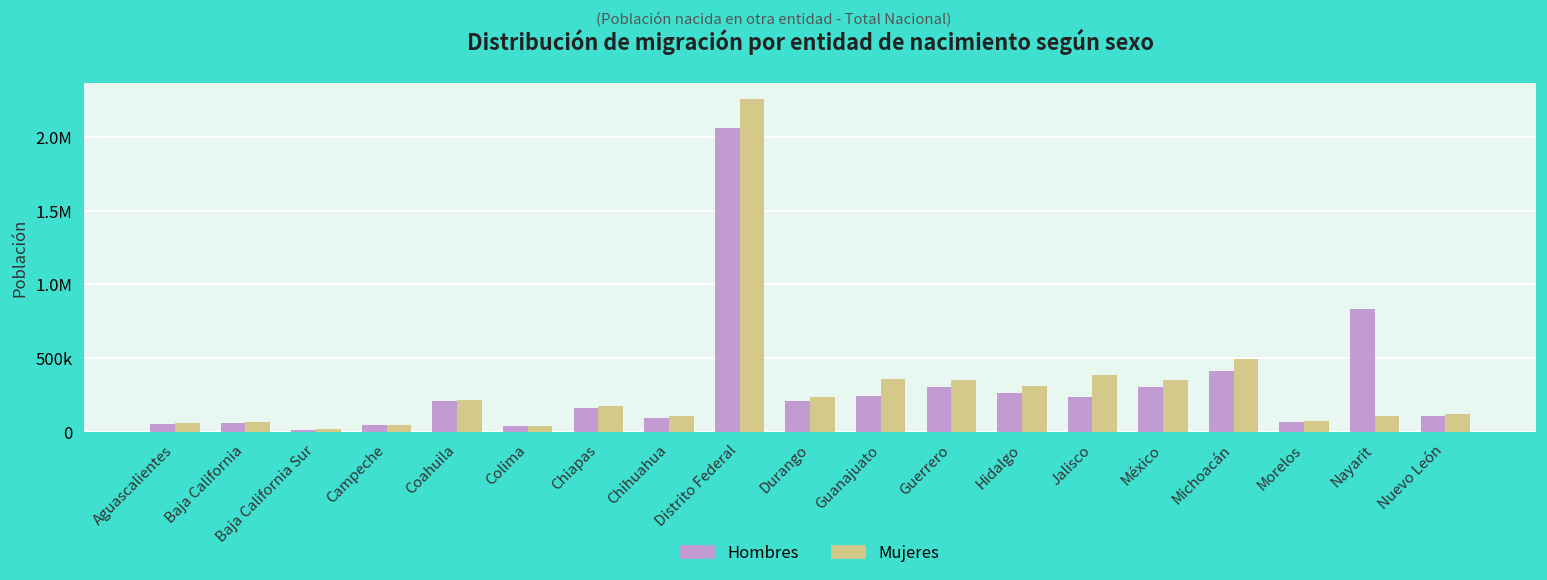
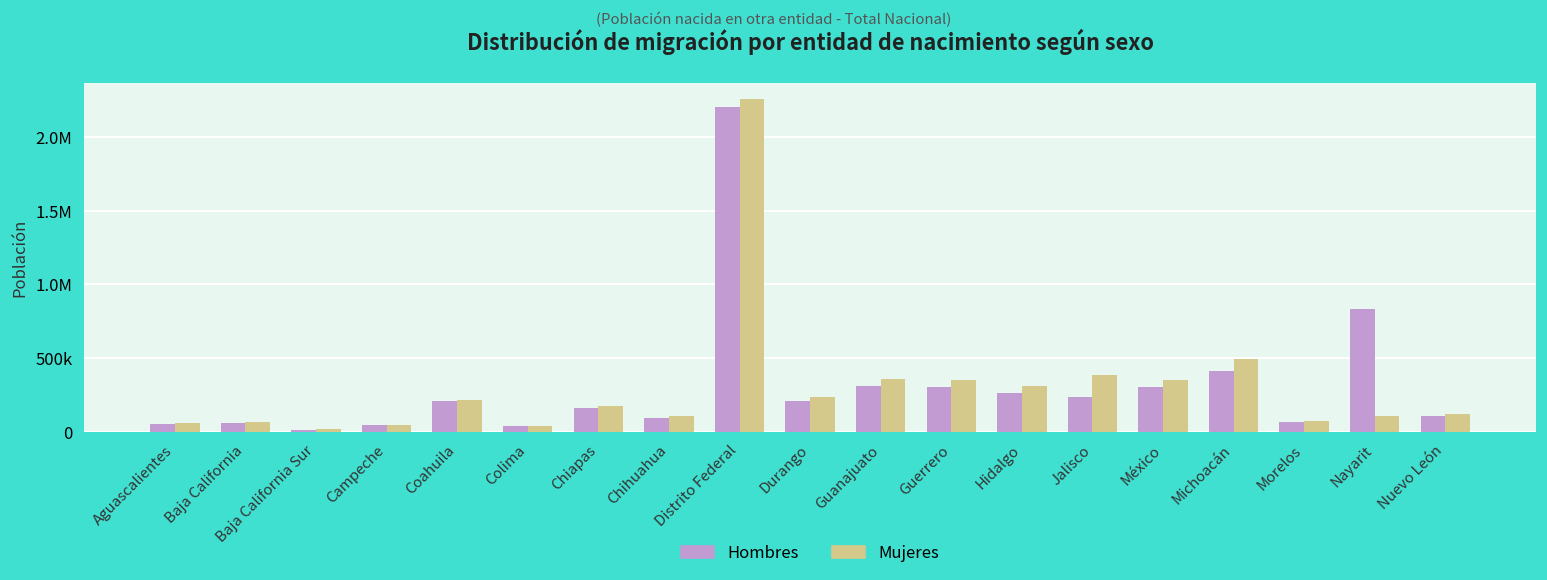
Hombres, Distrito Federal: 2060000 -> 2200000
Hombres, Guanajuato: 240000 -> 310000
